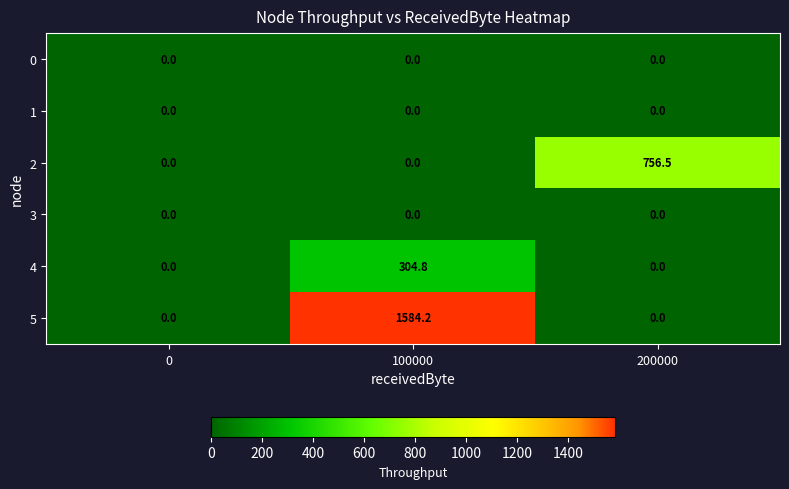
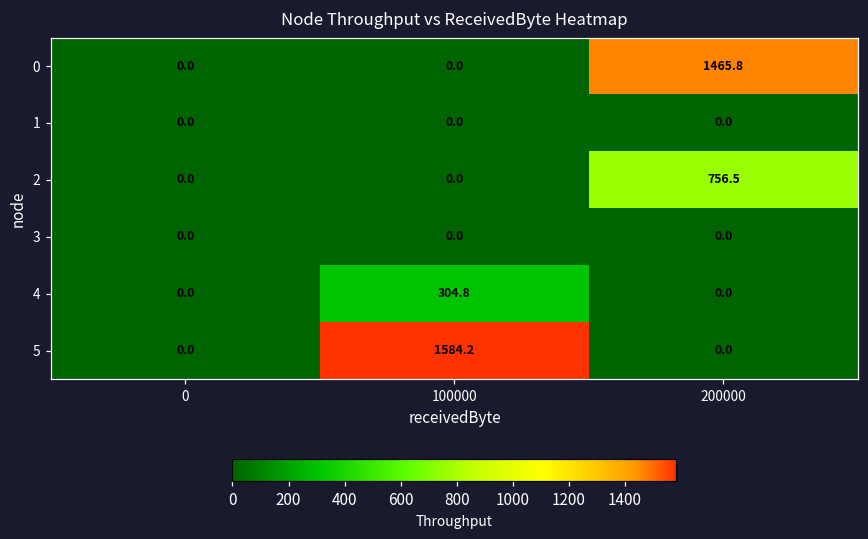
0, 200000: 0.0 -> 1465.8
